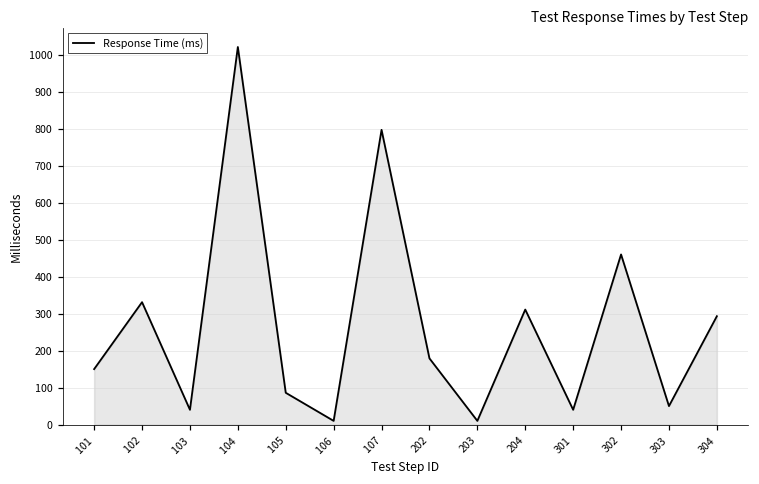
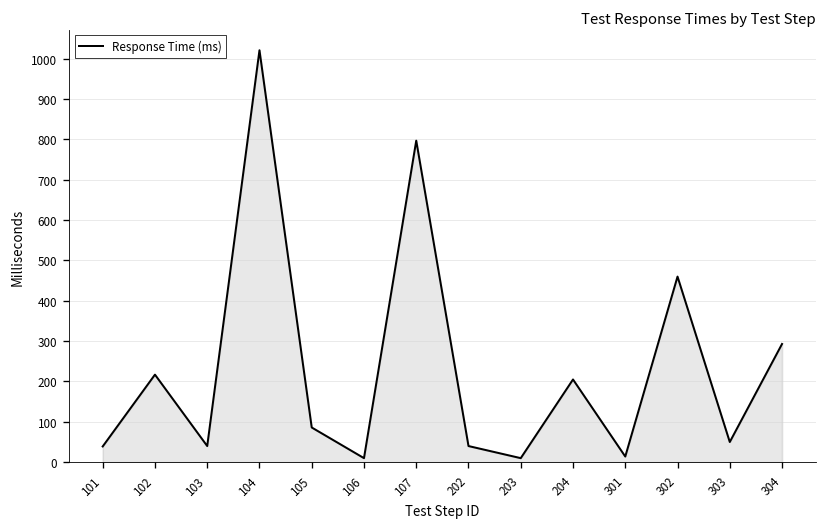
101: 150 -> 40
102: 330 -> 220
202: 180 -> 40
204: 310 -> 210
301: 40 -> 10
